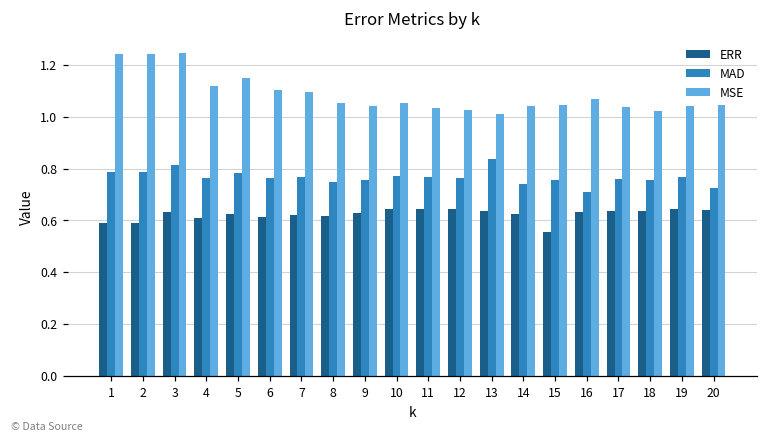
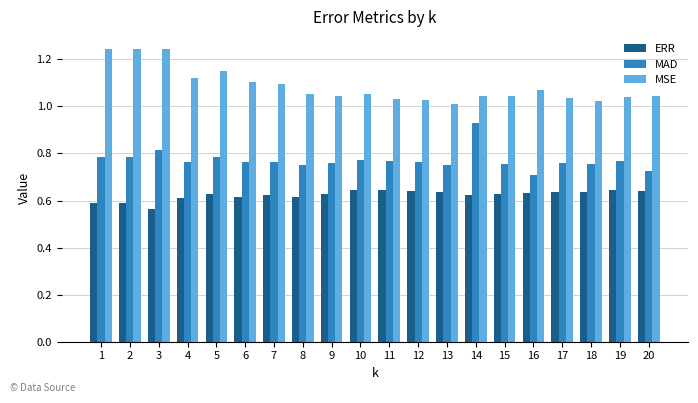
ERR, 3: 0.63 -> 0.57
MAD, 13: 0.84 -> 0.75
MAD, 14: 0.74 -> 0.93
ERR, 15: 0.56 -> 0.63
